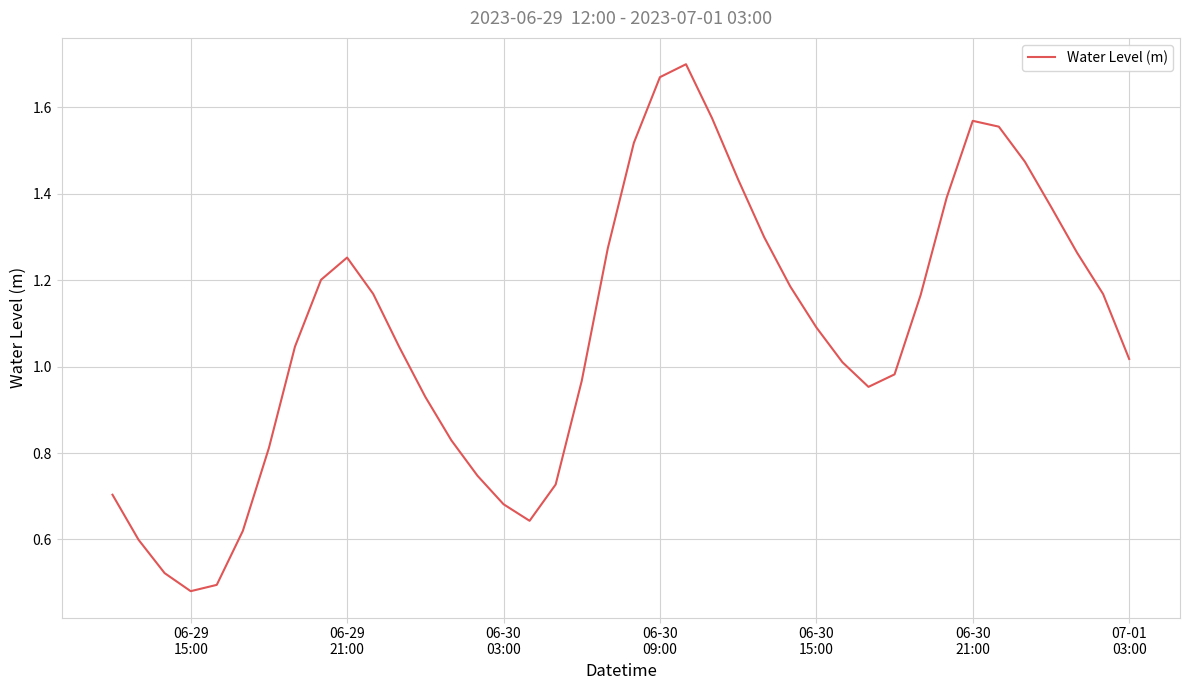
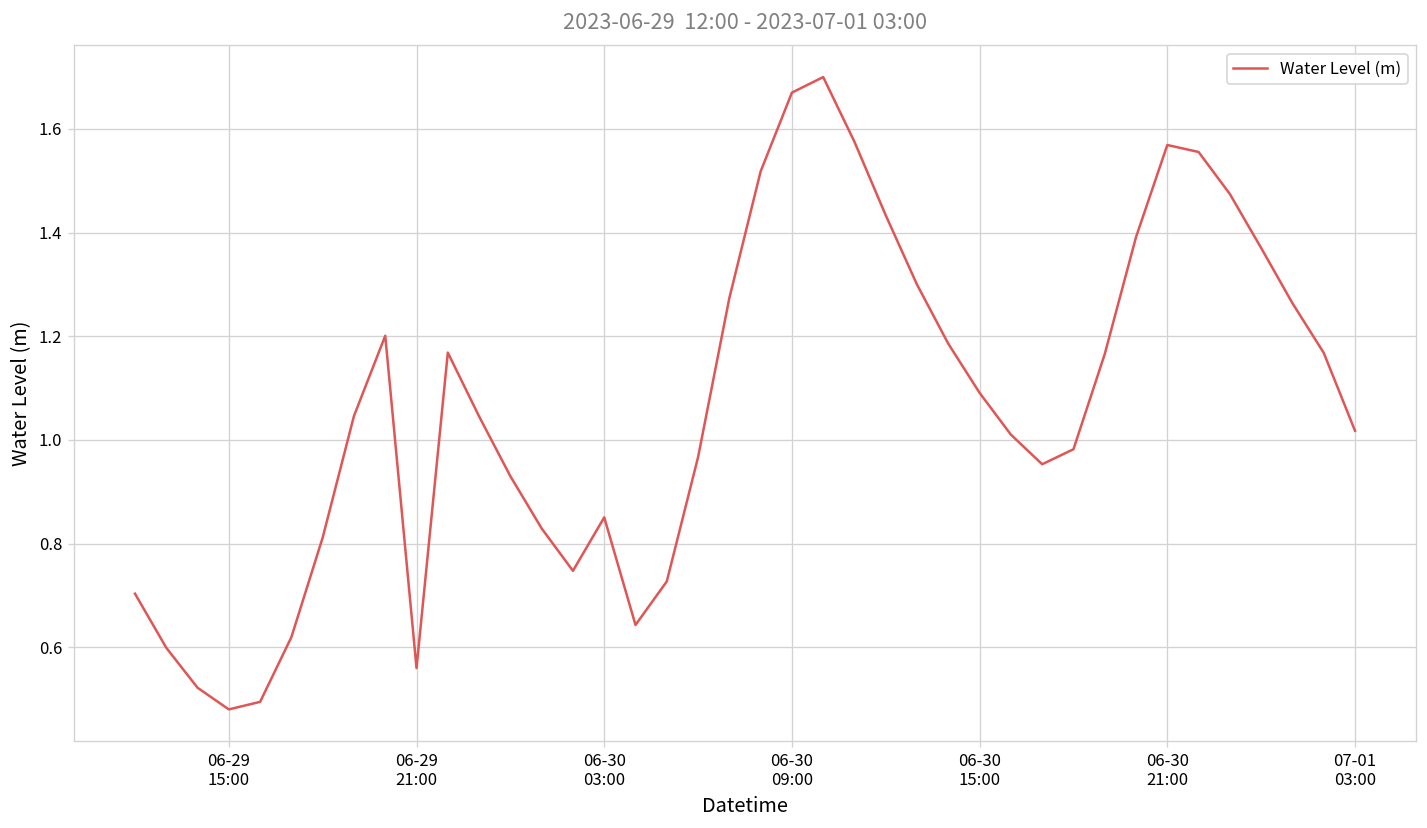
06-29 21:00: 1.25 -> 0.56
06-30 03:00: 0.68 -> 0.85
